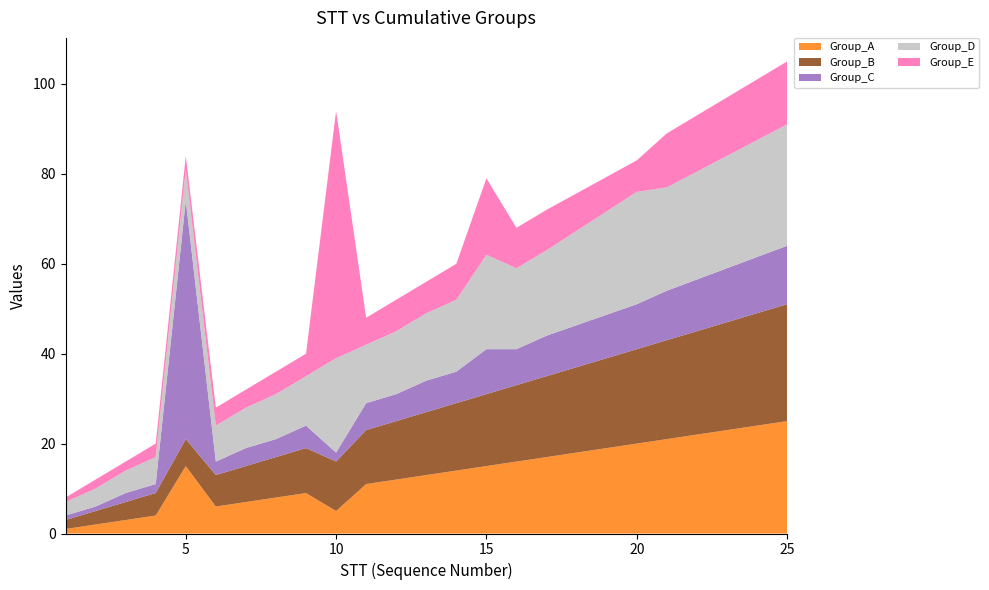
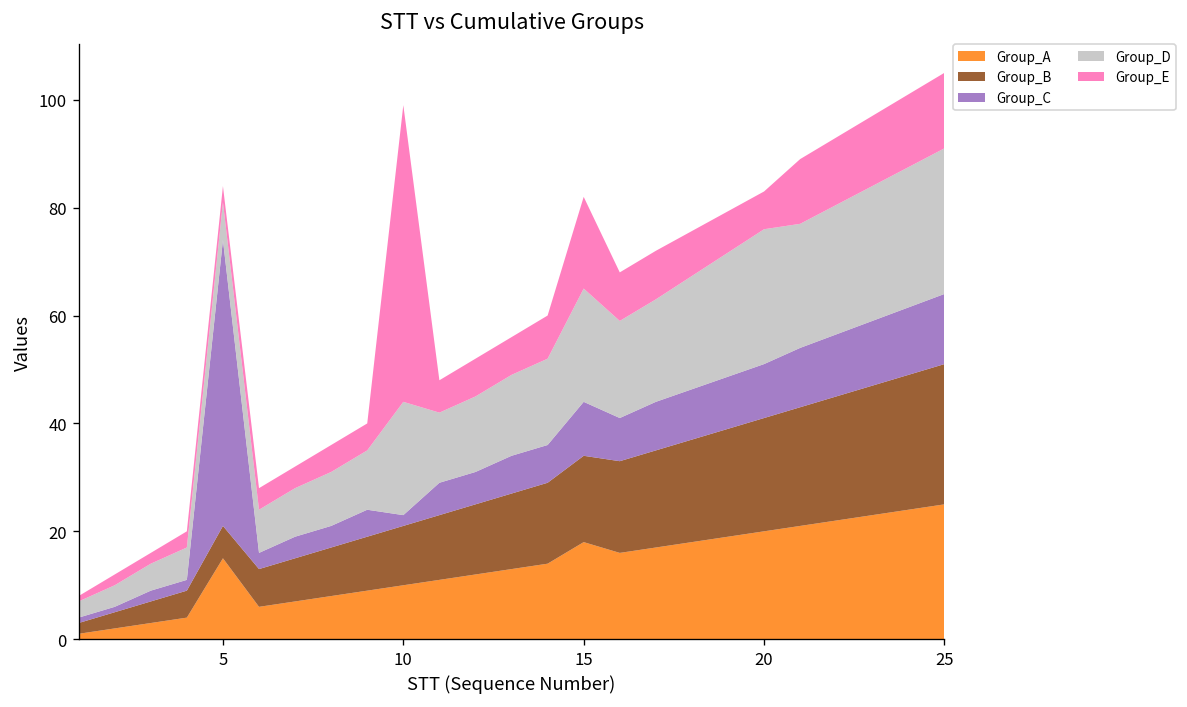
Group_A, 10: 5 -> 10
Group_A, 15: 15 -> 18
